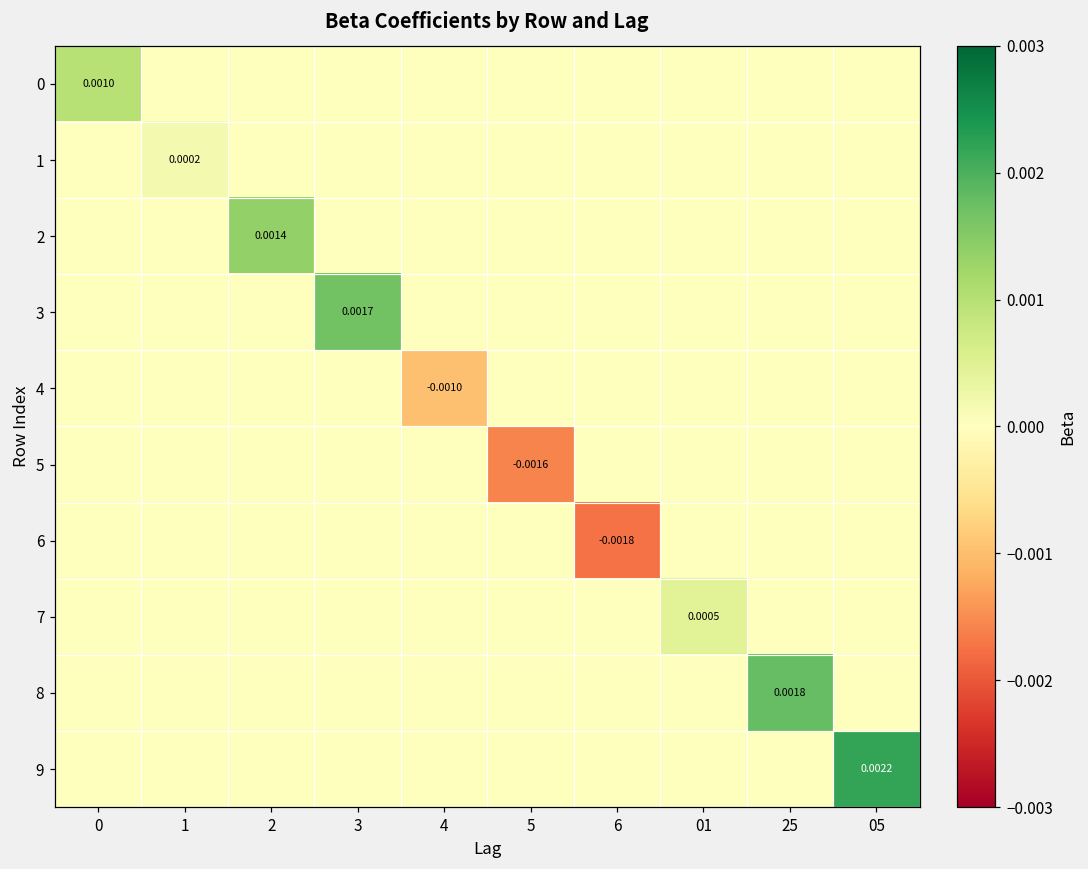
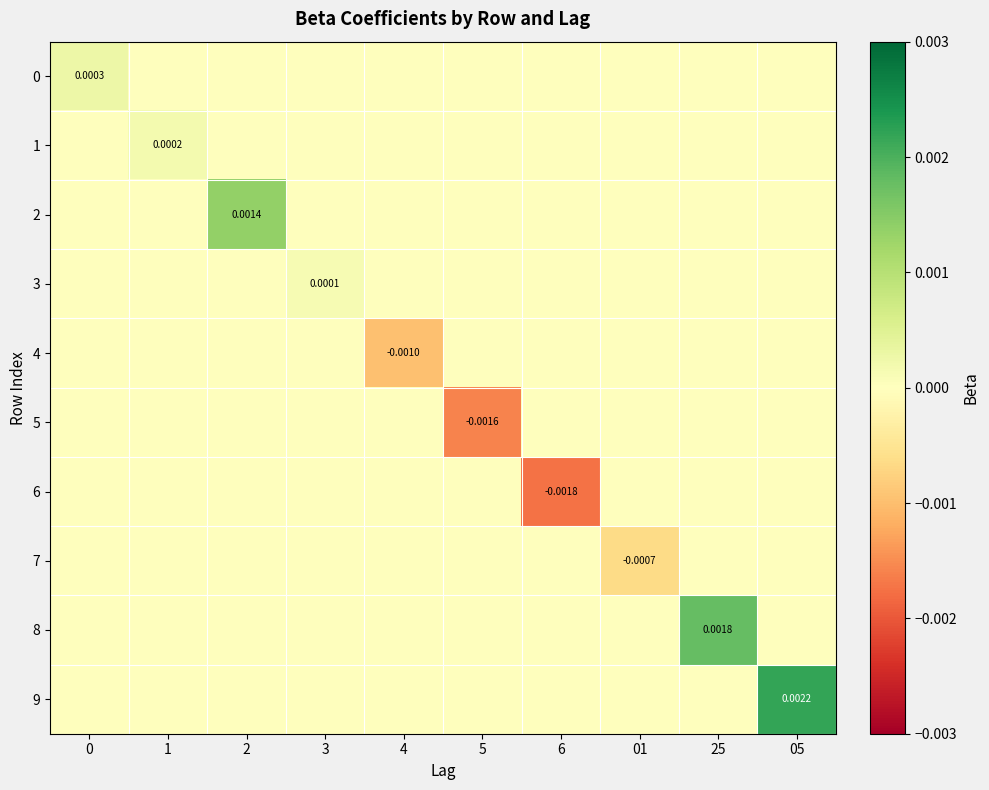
0, 0: 0.0010 -> 0.0003
3, 3: 0.0017 -> 0.0001
7, 01: 0.0005 -> -0.0007
